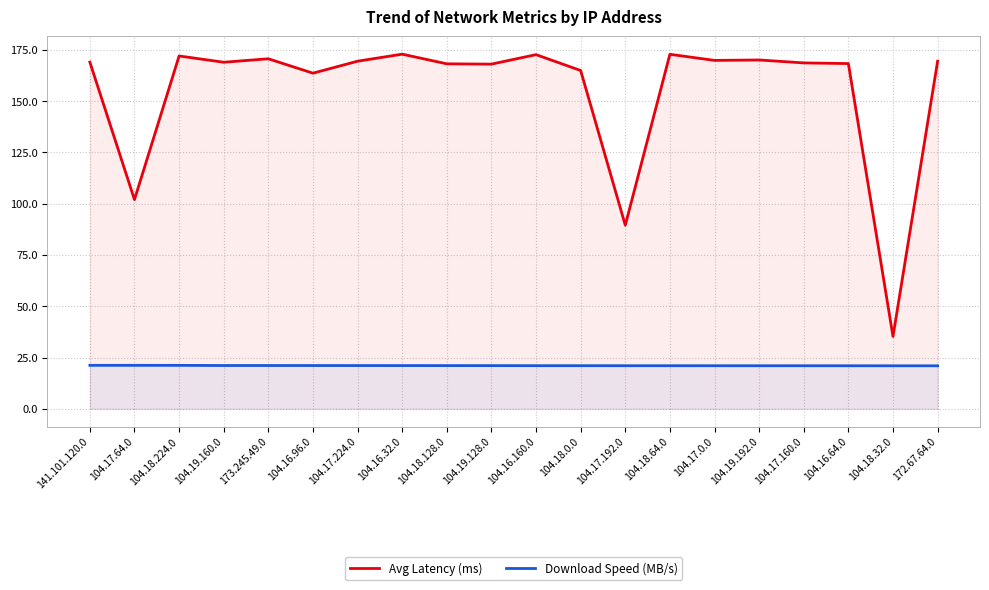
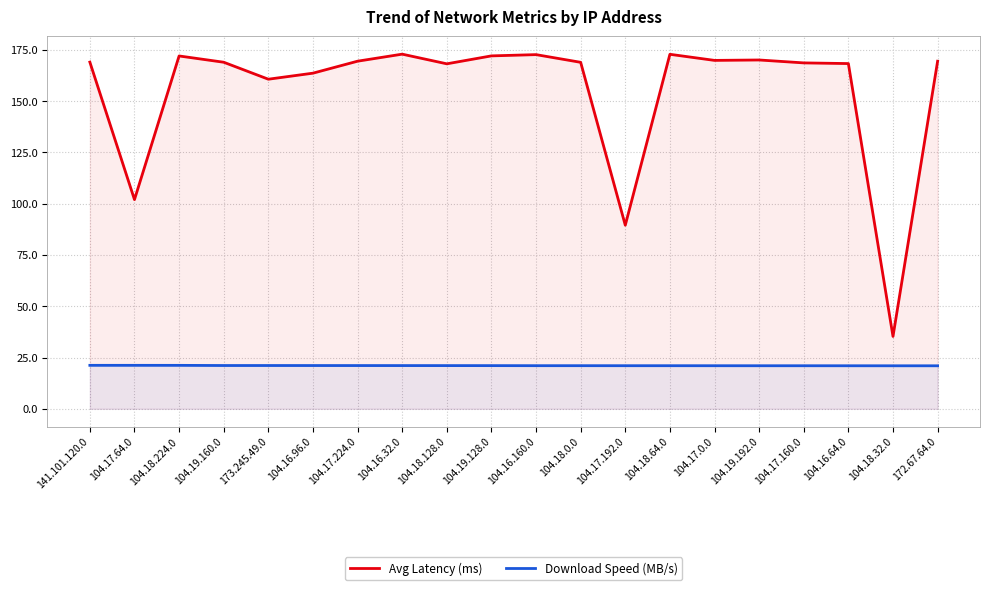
Avg Latency (ms), 173.245.49.0: 171 -> 161
Avg Latency (ms), 104.19.128.0: 168 -> 172
Avg Latency (ms), 104.18.0.0: 165 -> 169
